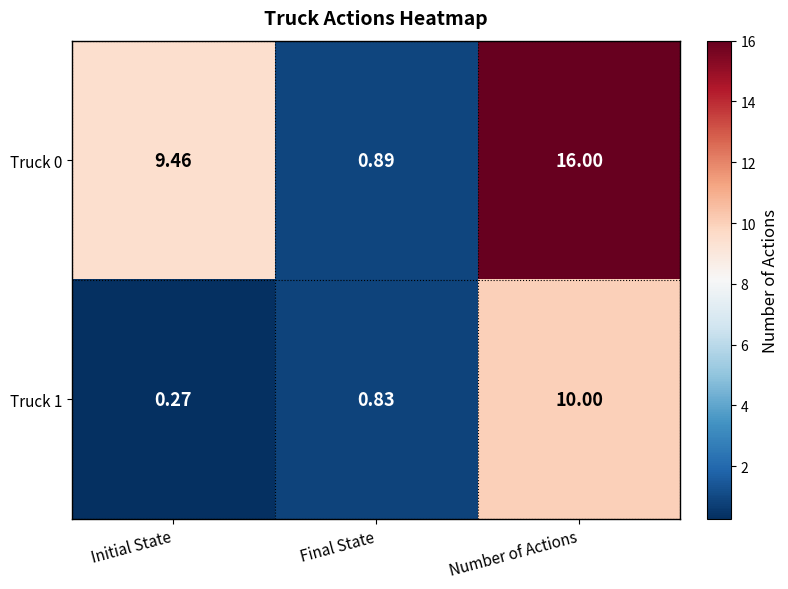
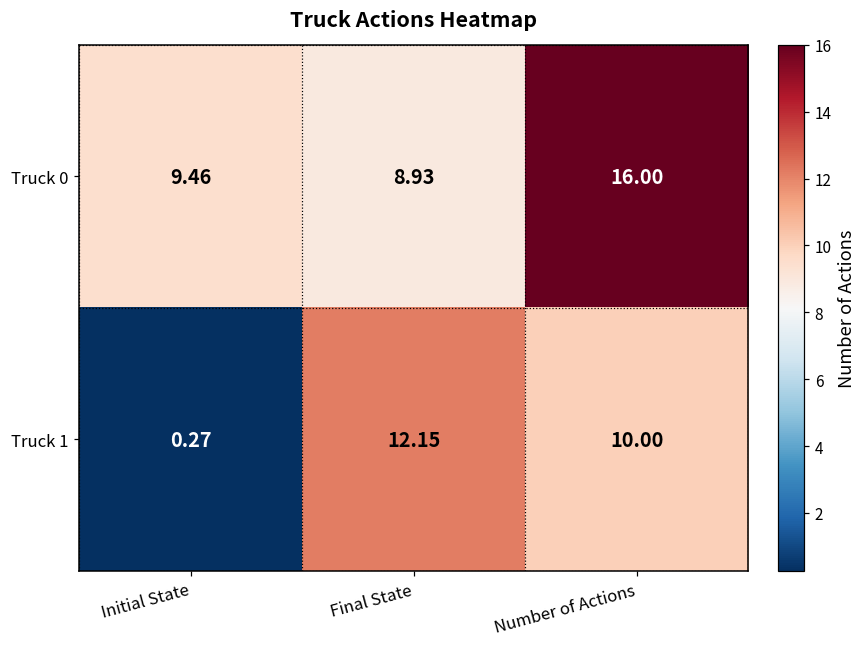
Truck 0, Final State: 0.89 -> 8.93
Truck 1, Final State: 0.83 -> 12.15
